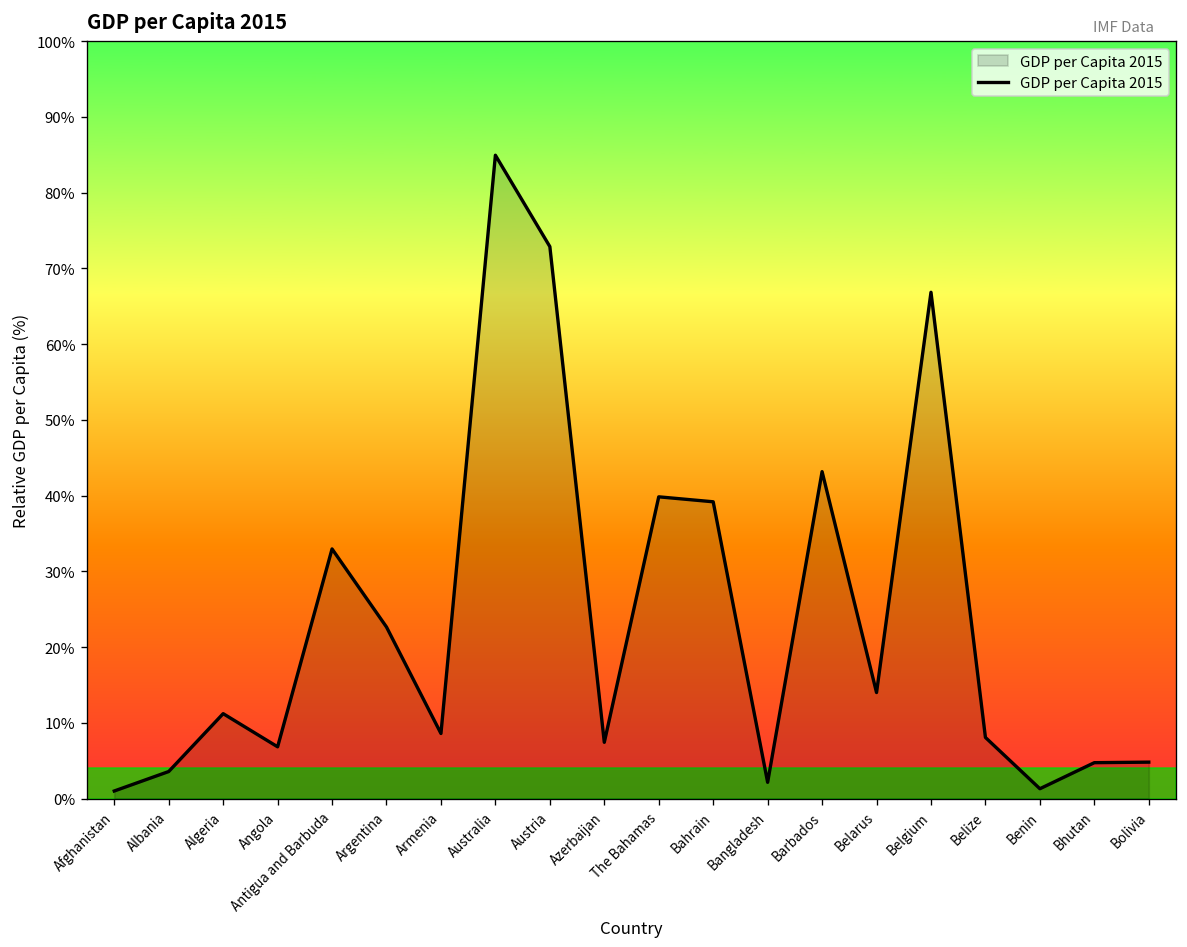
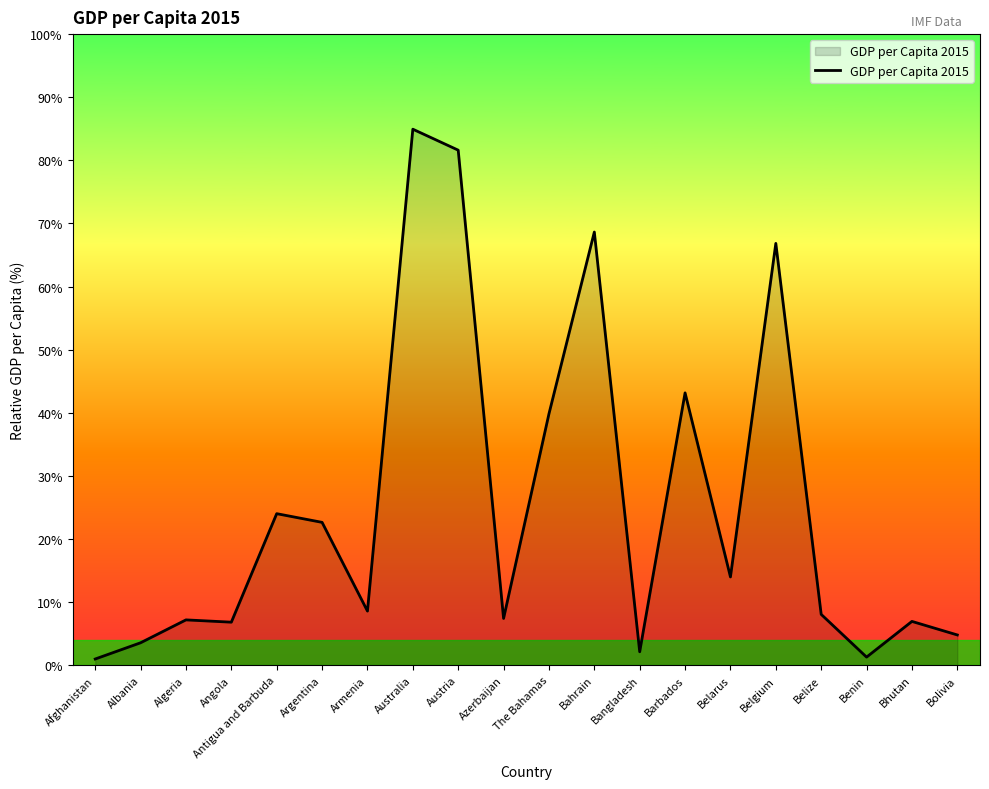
Algeria: 11% -> 7%
Antigua and Barbuda: 33% -> 24%
Austria: 73% -> 82%
Bahrain: 39% -> 69%
Bhutan: 5% -> 7%
